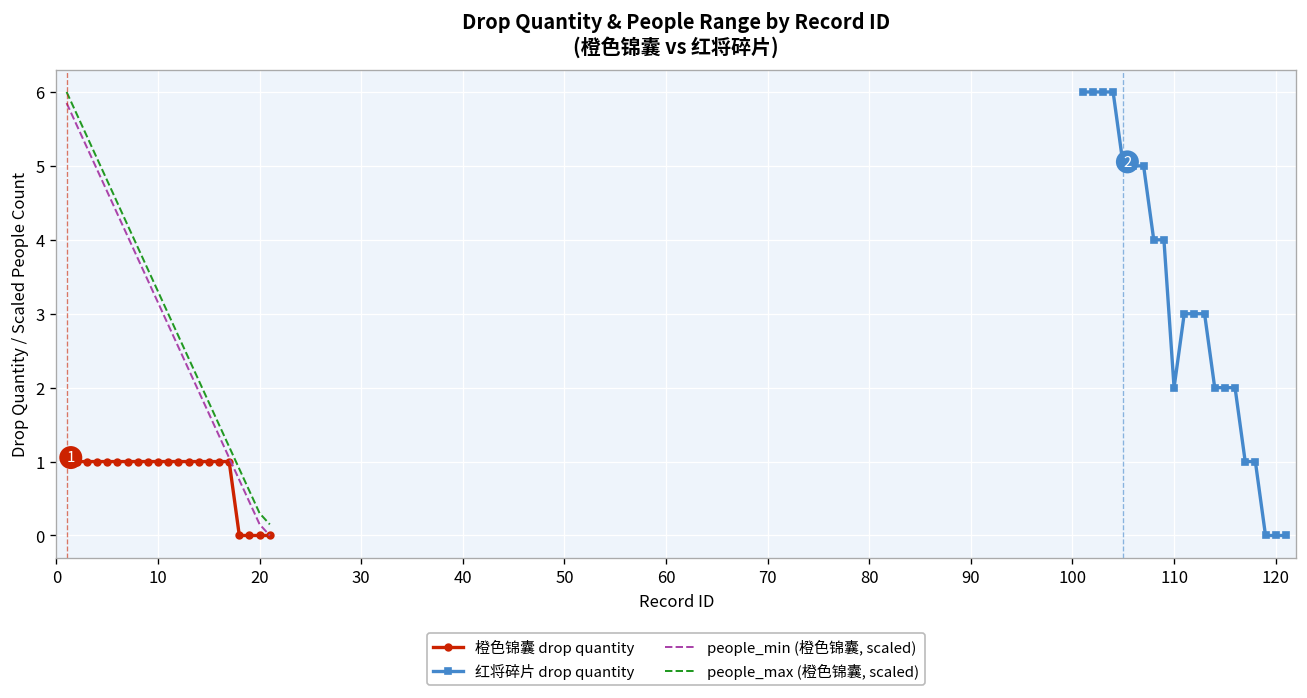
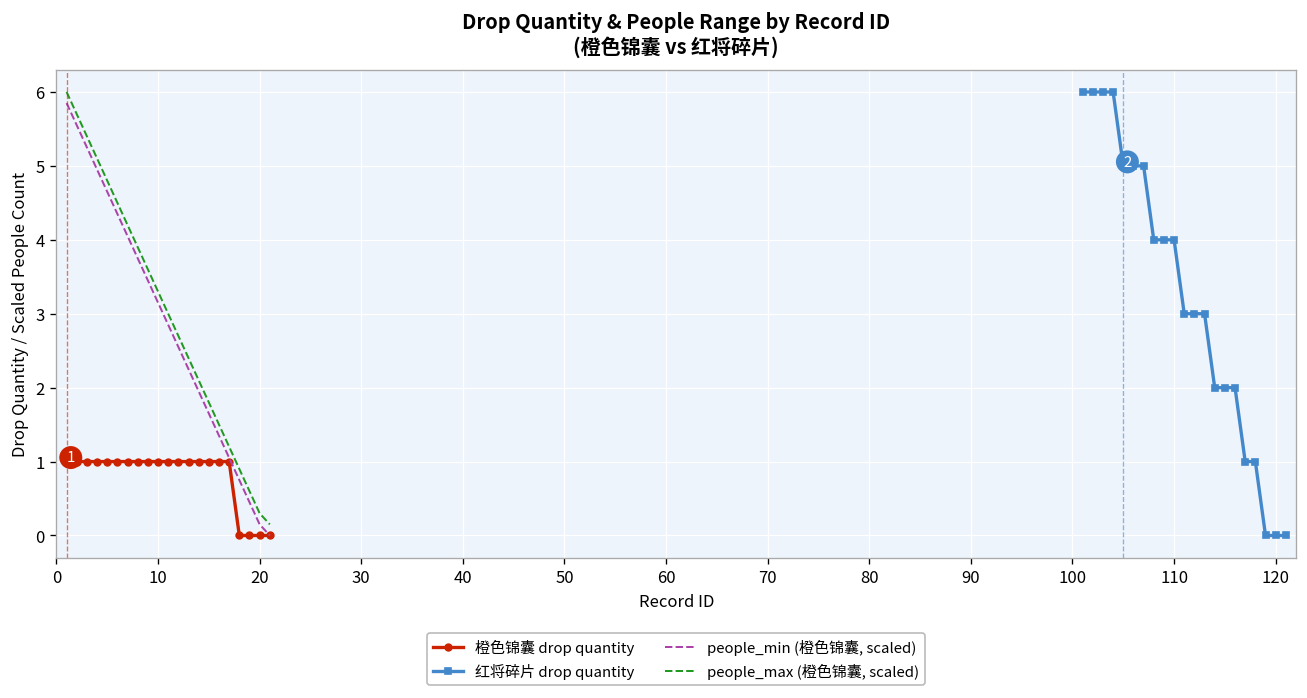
红将碎片 drop quantity, 110: 2 -> 4
